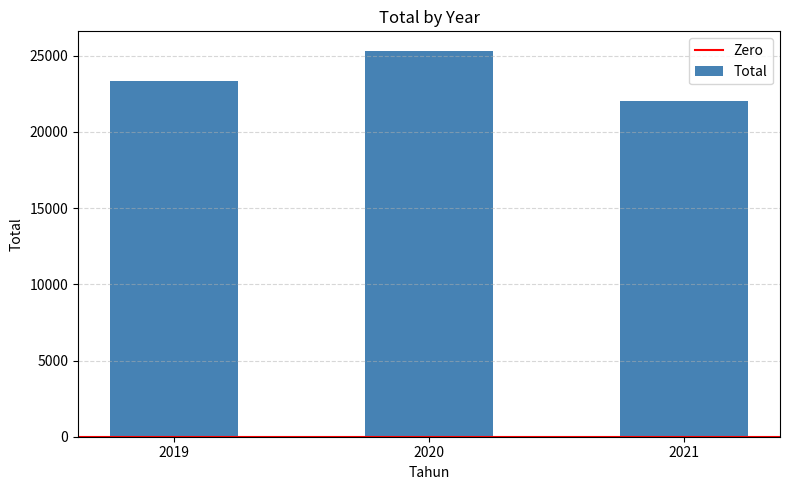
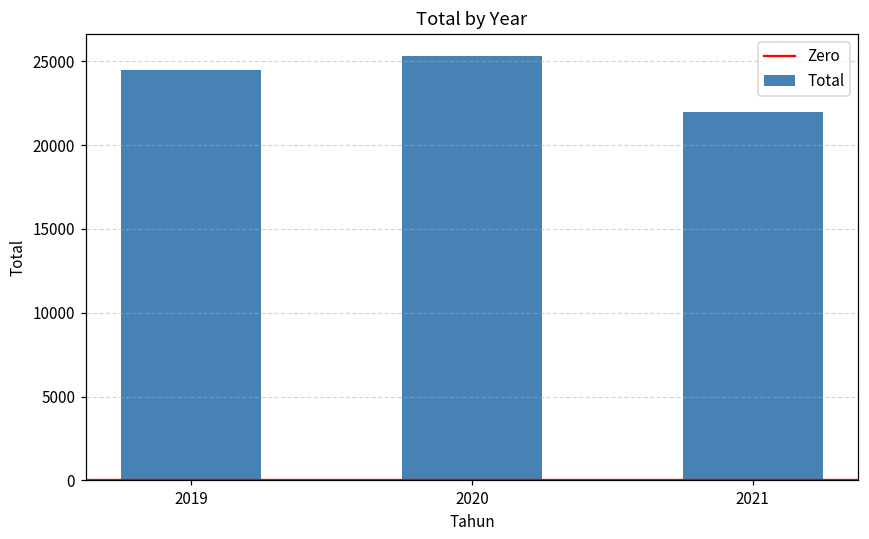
2019: 23300 -> 24500
